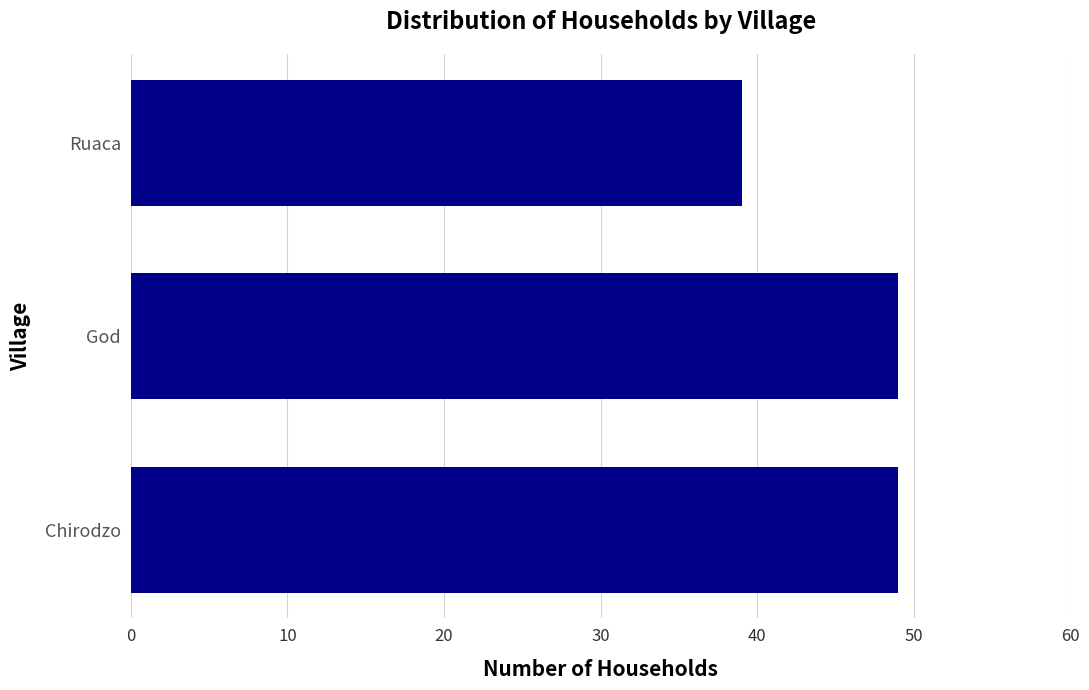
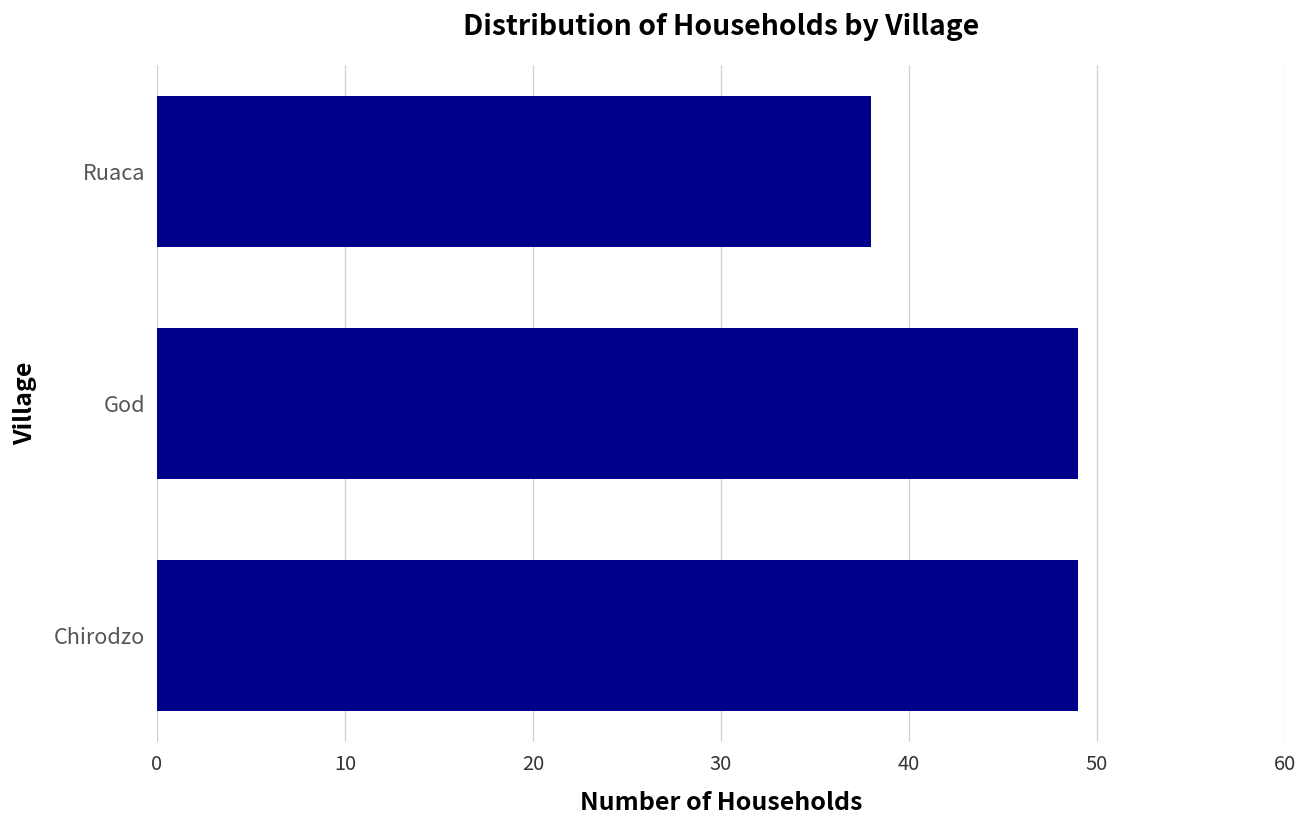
Ruaca: 39 -> 38
